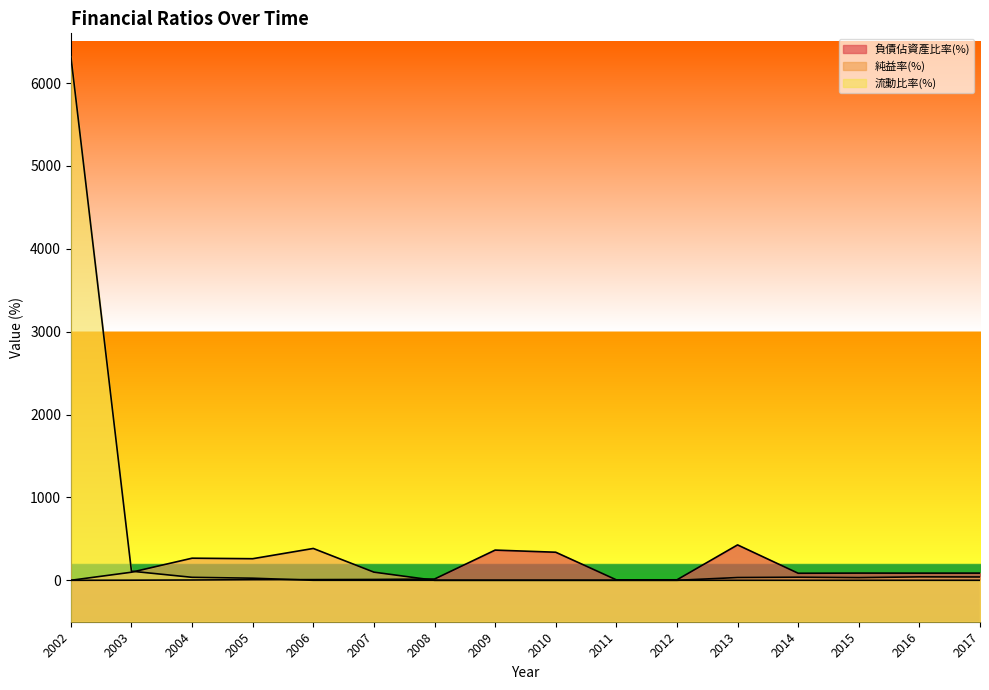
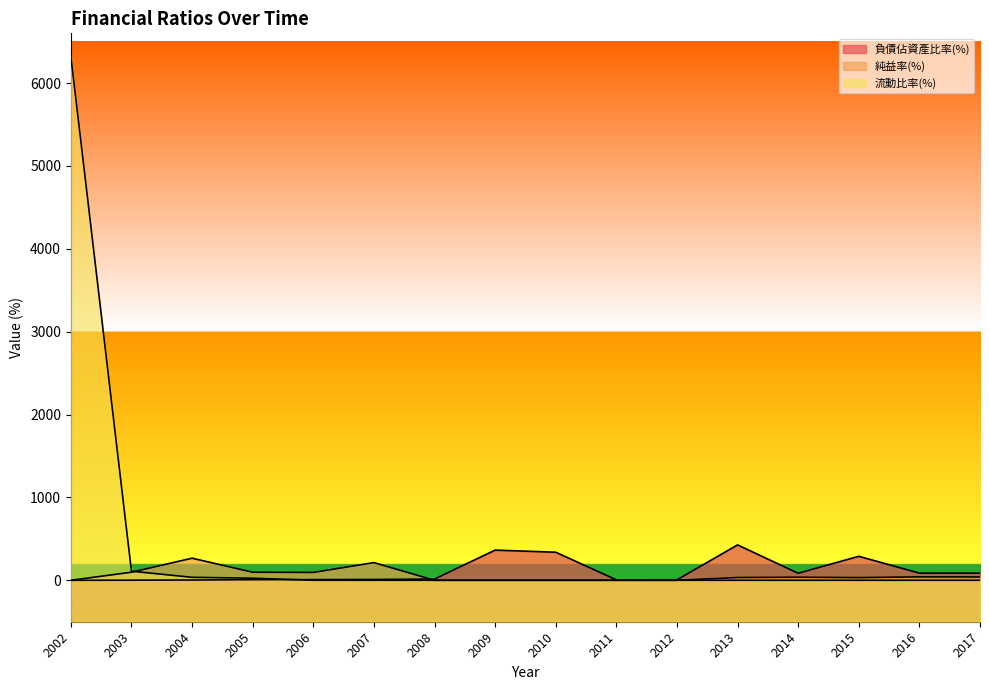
純益率(%), 2005: 300 -> 100
純益率(%), 2006: 400 -> 100
純益率(%), 2007: 100 -> 200
負債佔資產比率(%), 2015: 100 -> 300
